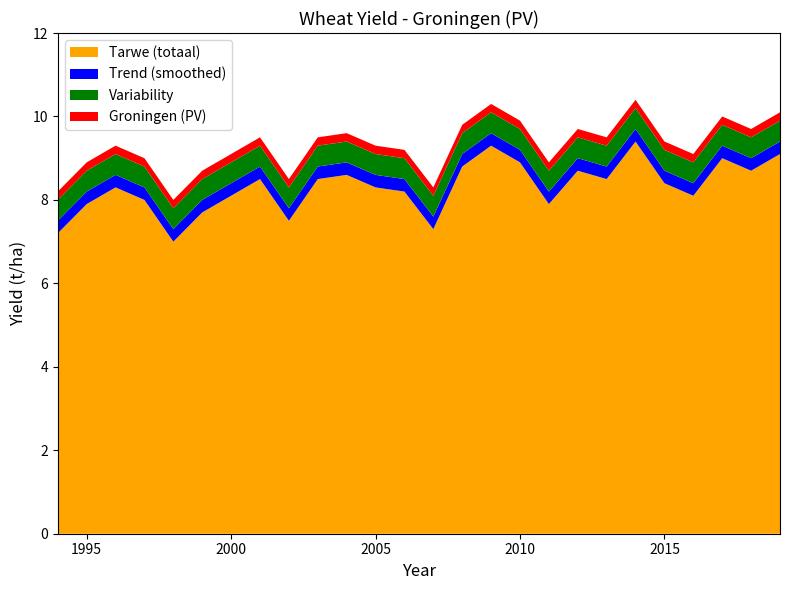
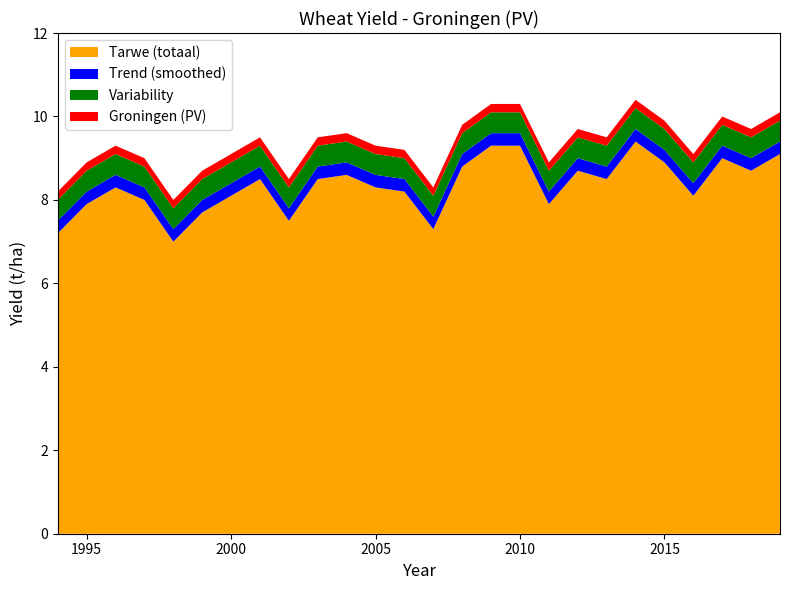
Tarwe (totaal), 2010: 8.9 -> 9.3
Tarwe (totaal), 2015: 8.4 -> 8.9
